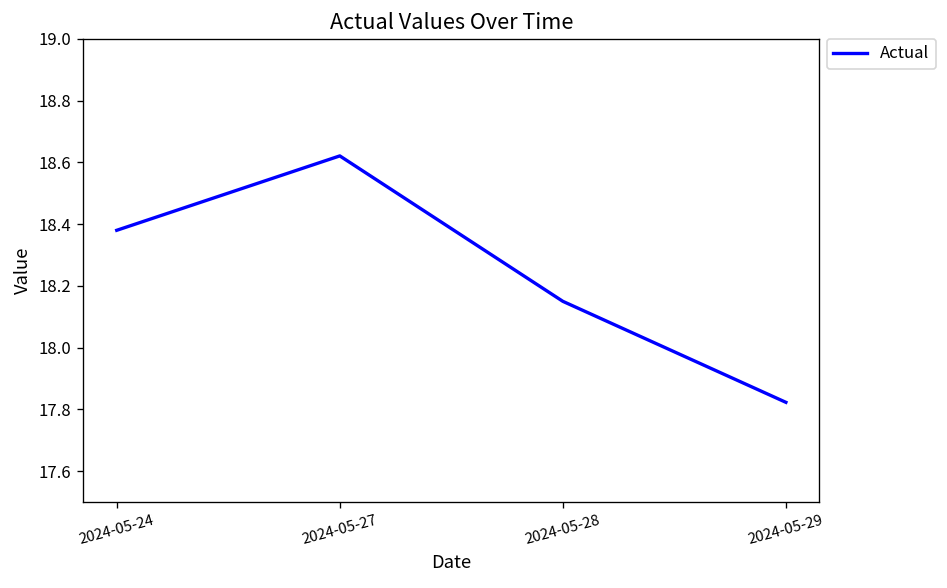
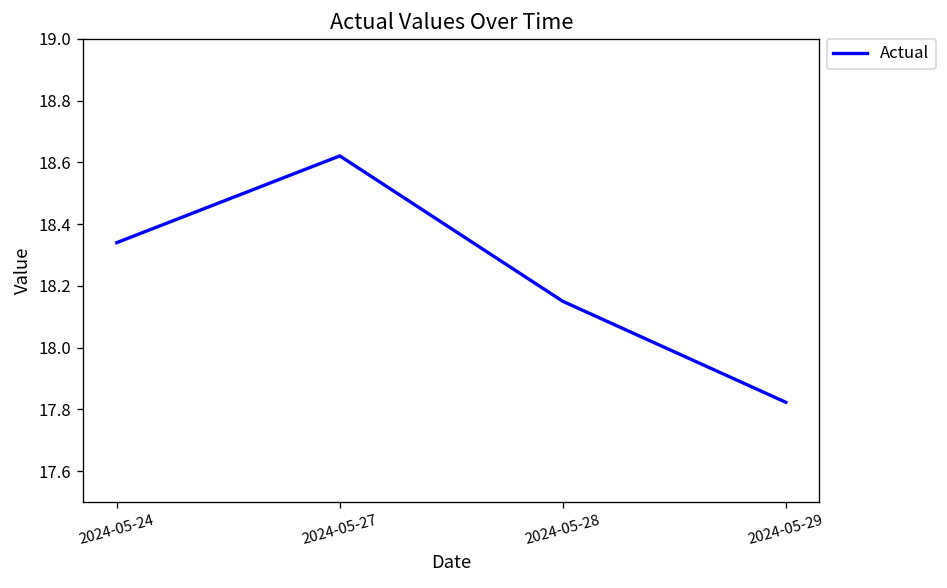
2024-05-24: 18.38 -> 18.34
